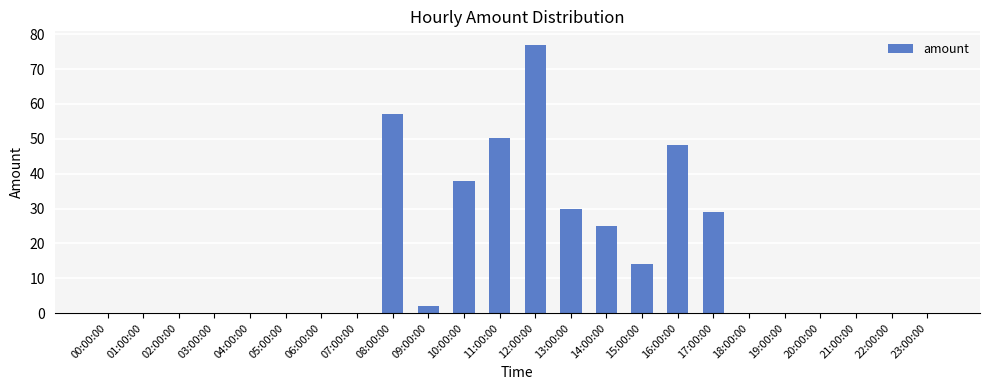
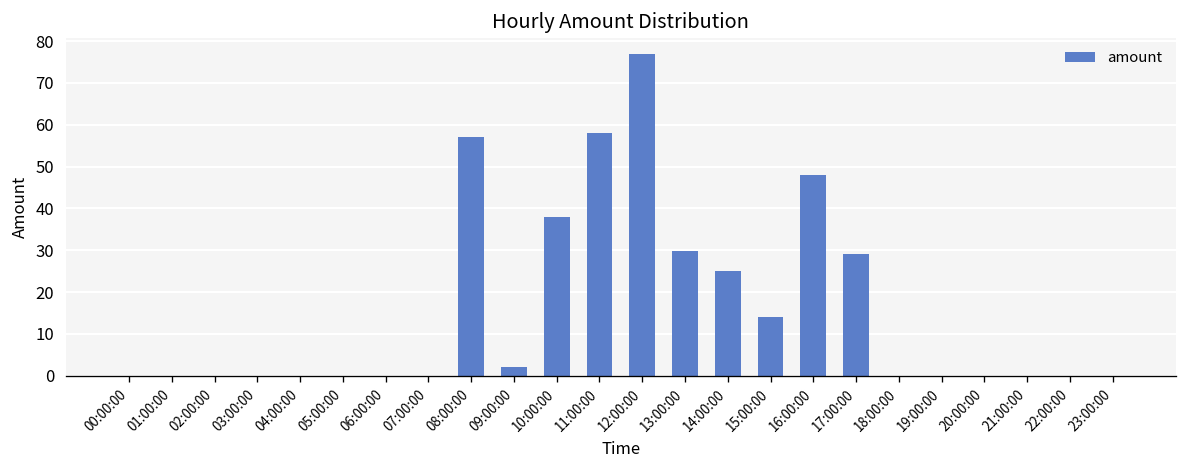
11:00:00: 50 -> 58
